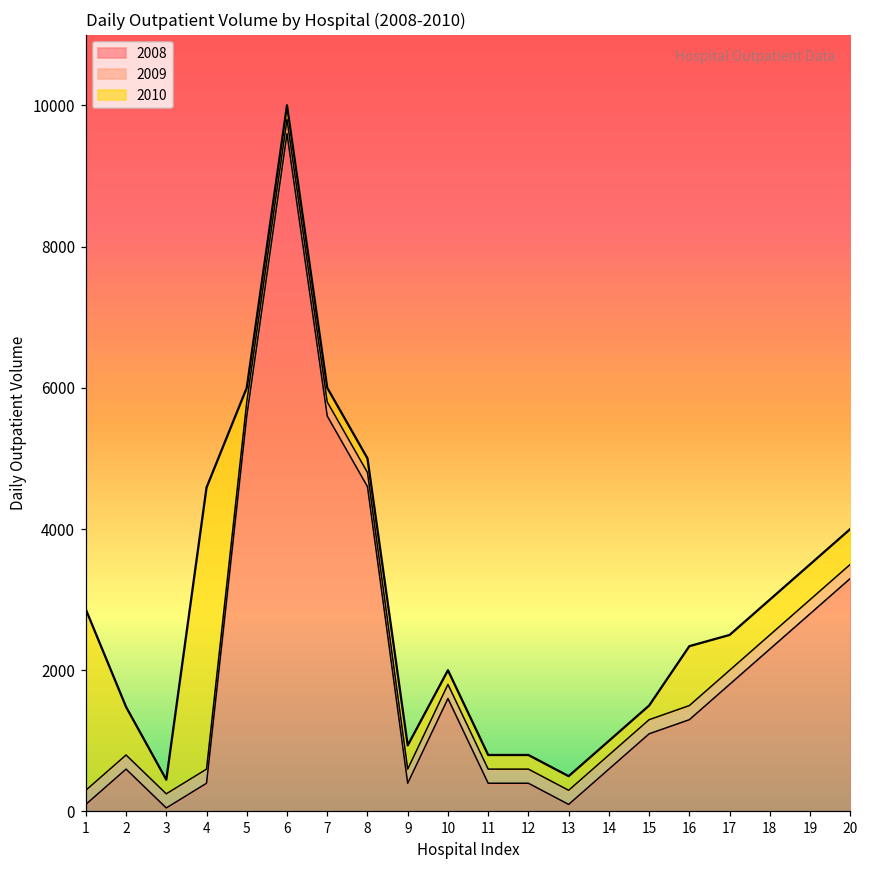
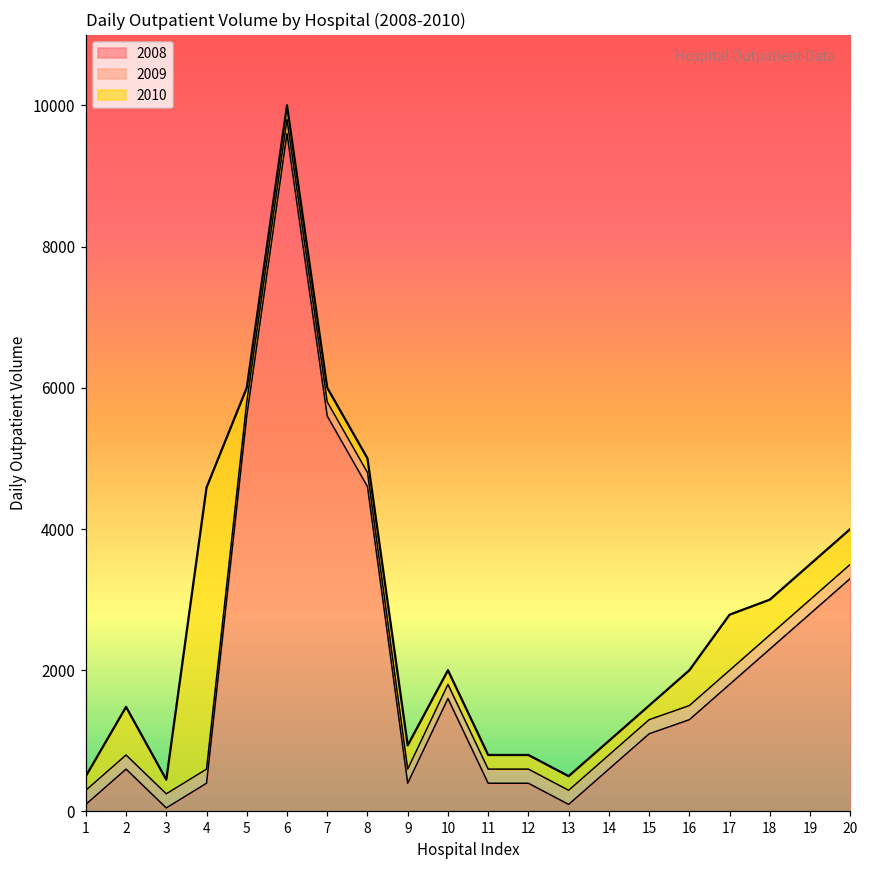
2010, 1: 2900 -> 500
2010, 16: 2300 -> 2000
2010, 17: 2500 -> 2800
